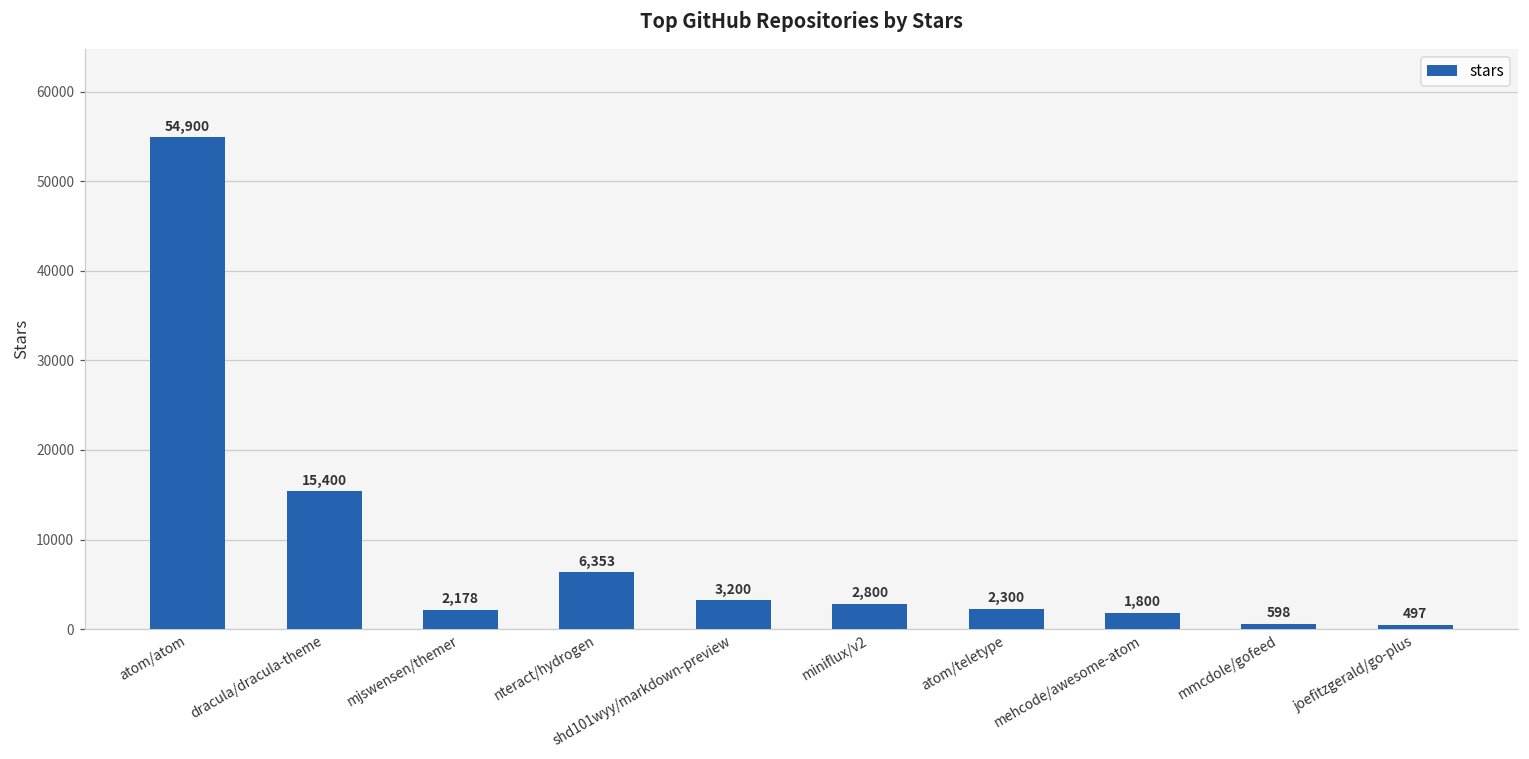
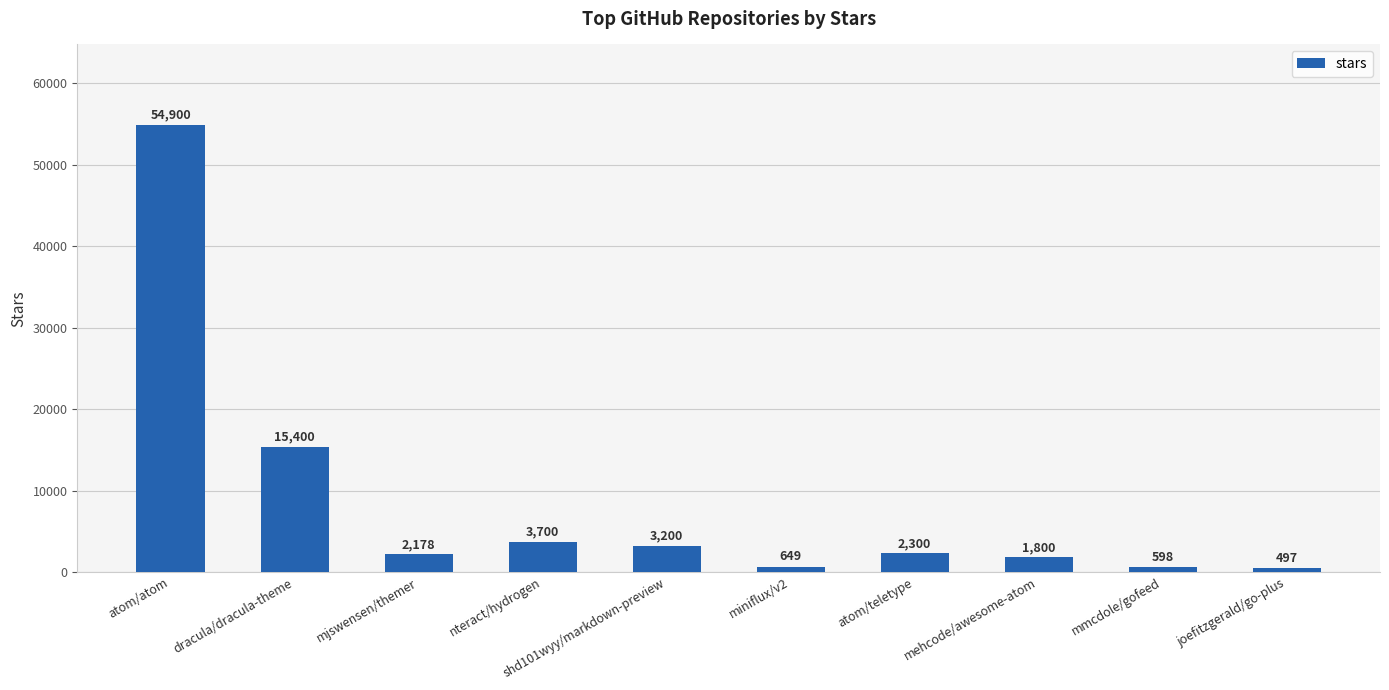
nteract/hydrogen: 6,353 -> 3,700
miniflux/v2: 2,800 -> 649
